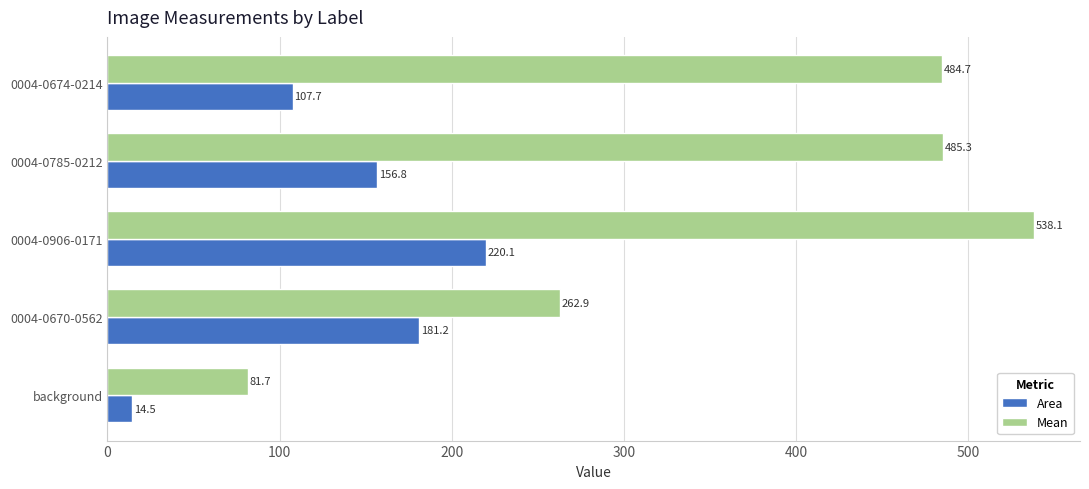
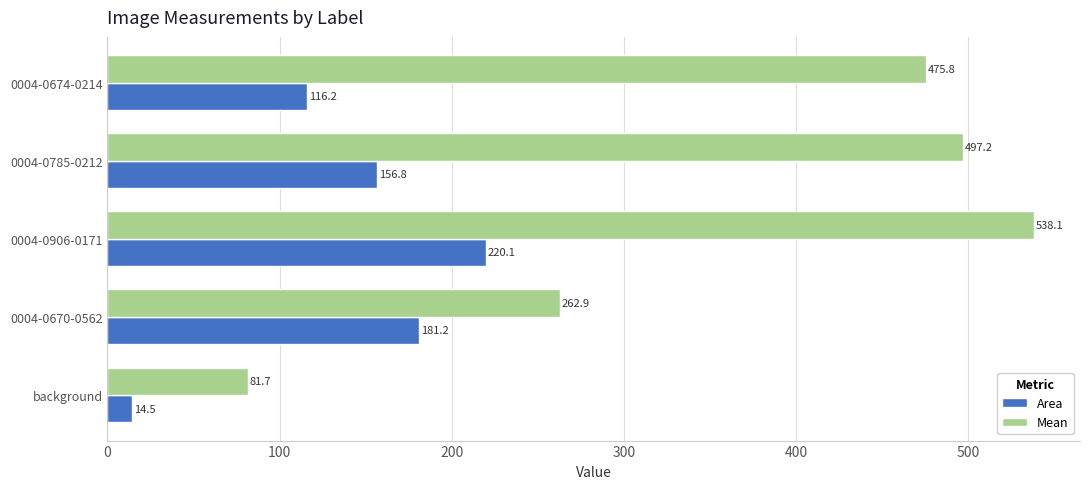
Mean, 0004-0674-0214: 484.7 -> 475.8
Area, 0004-0674-0214: 107.7 -> 116.2
Mean, 0004-0785-0212: 485.3 -> 497.2
